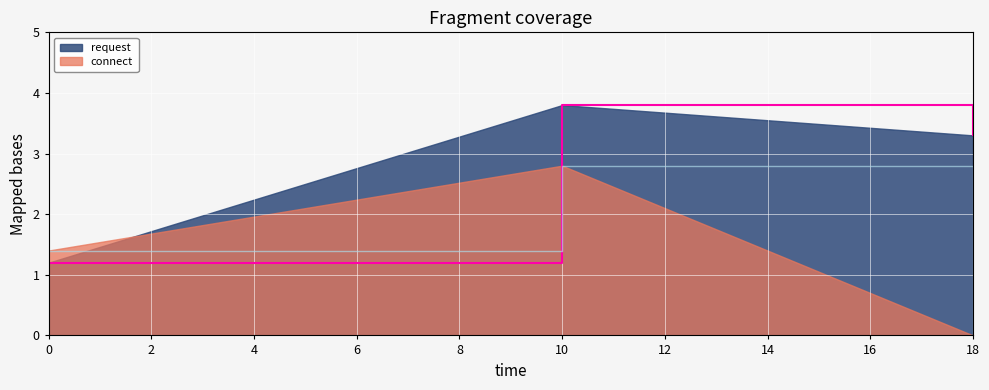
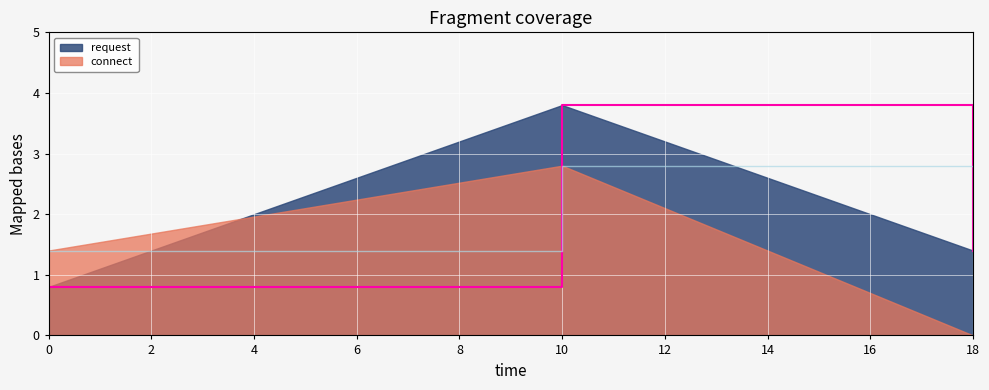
request, 0: 1.2 -> 0.8
request, 18: 3.3 -> 1.4
